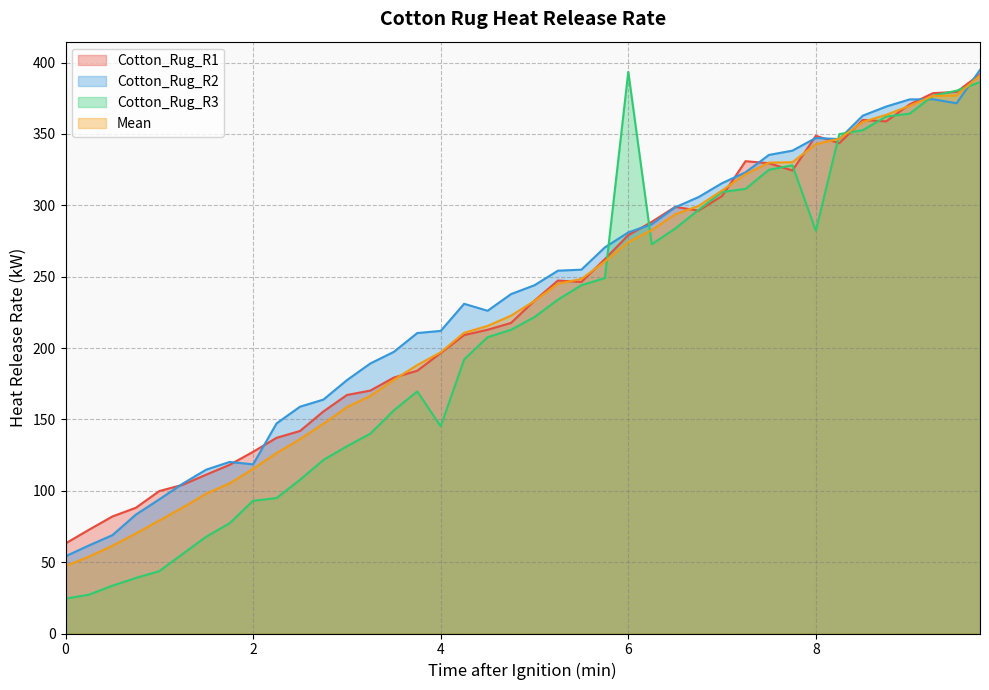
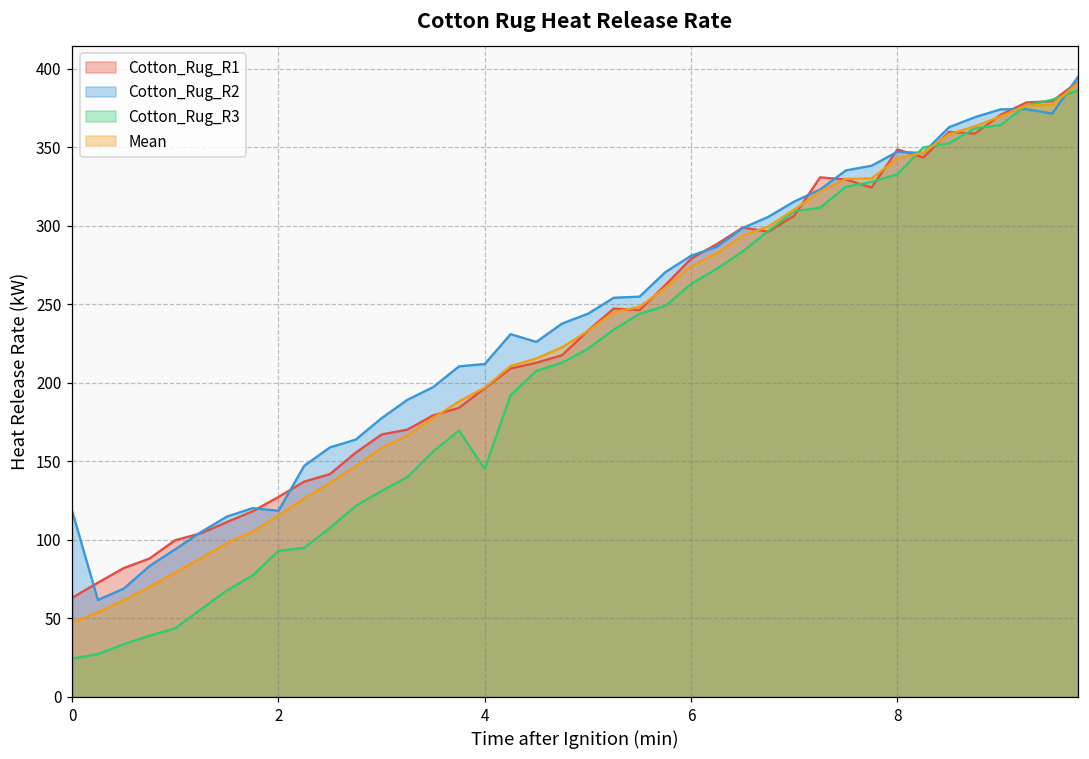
Cotton_Rug_R2, 0: 54 -> 119
Cotton_Rug_R3, 6: 394 -> 263
Cotton_Rug_R3, 8: 282 -> 333
